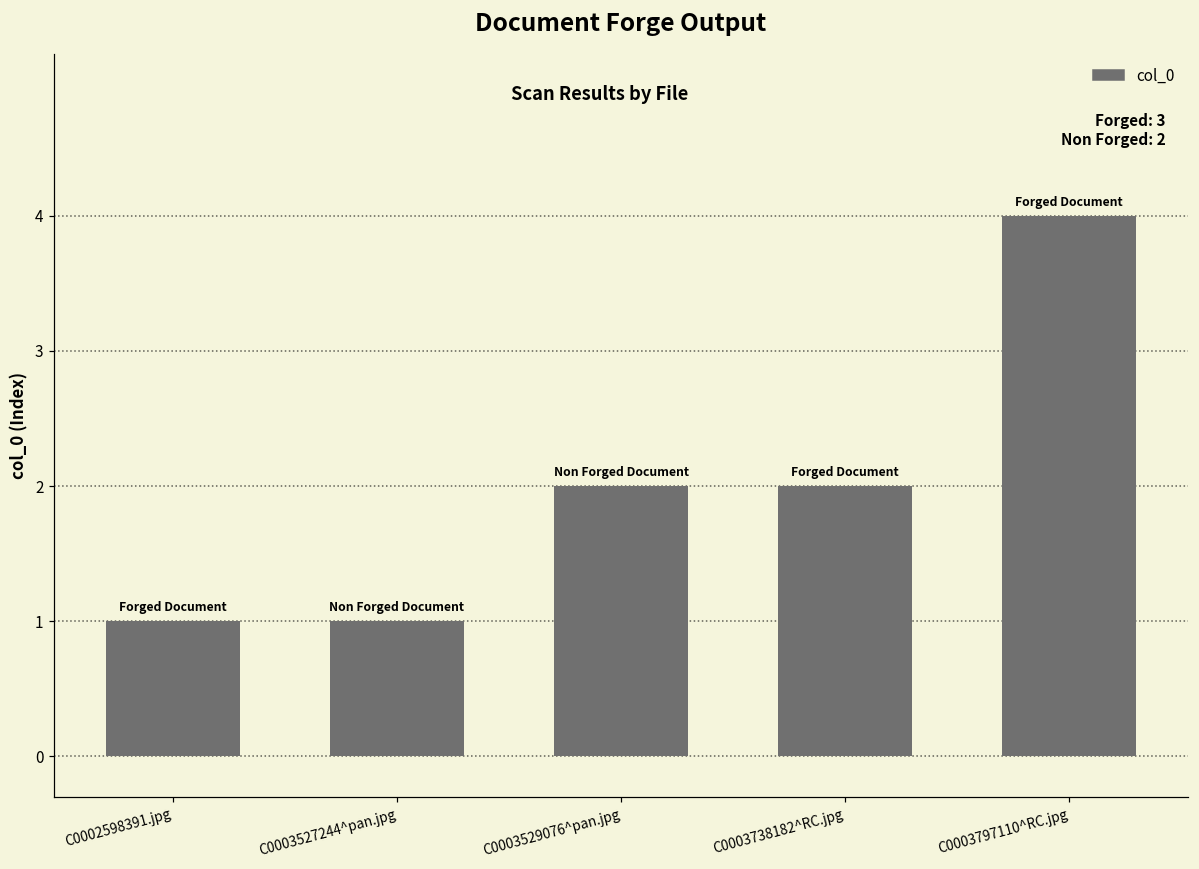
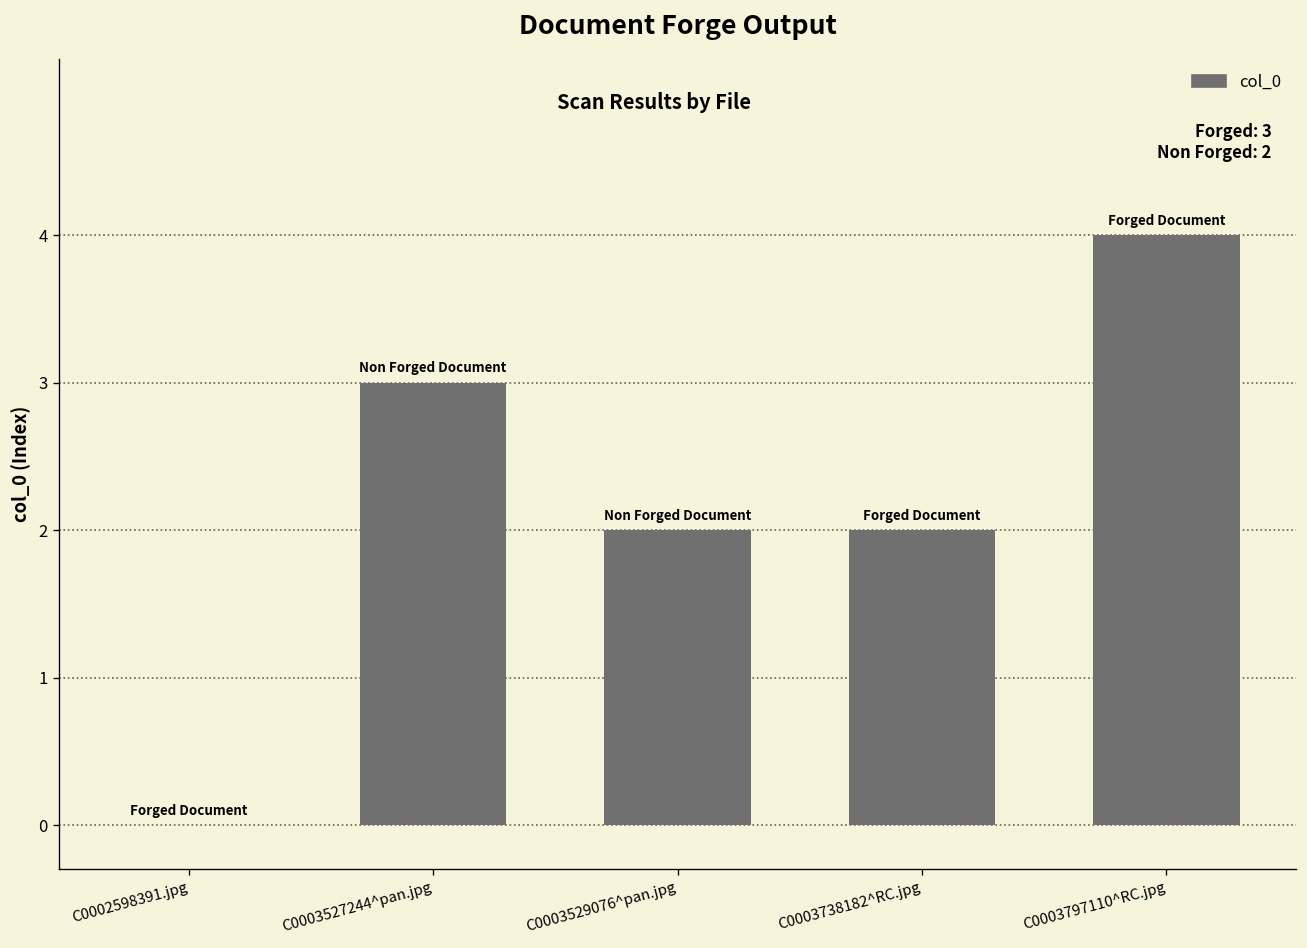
C0002598391.jpg: 1 -> 0
C0003527244^pan.jpg: 1 -> 3
